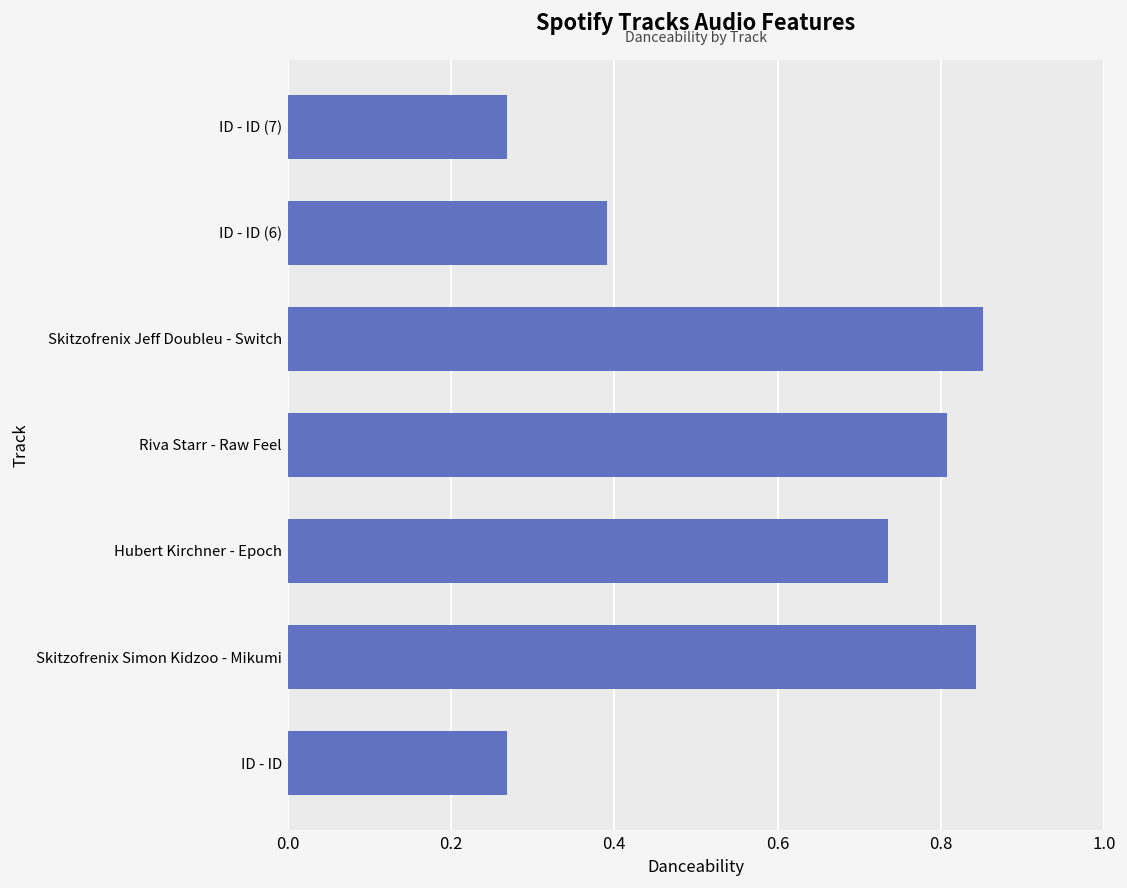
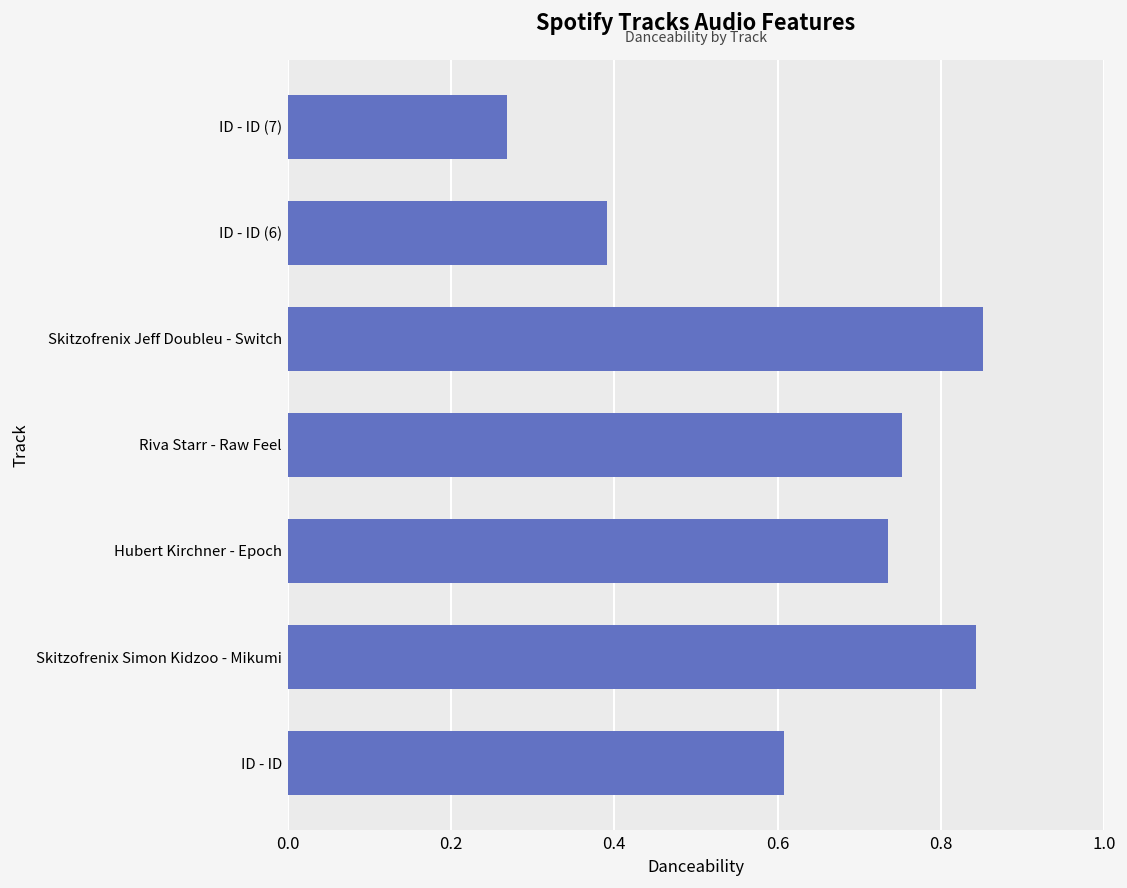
Riva Starr - Raw Feel: 0.81 -> 0.75
ID - ID: 0.27 -> 0.61
